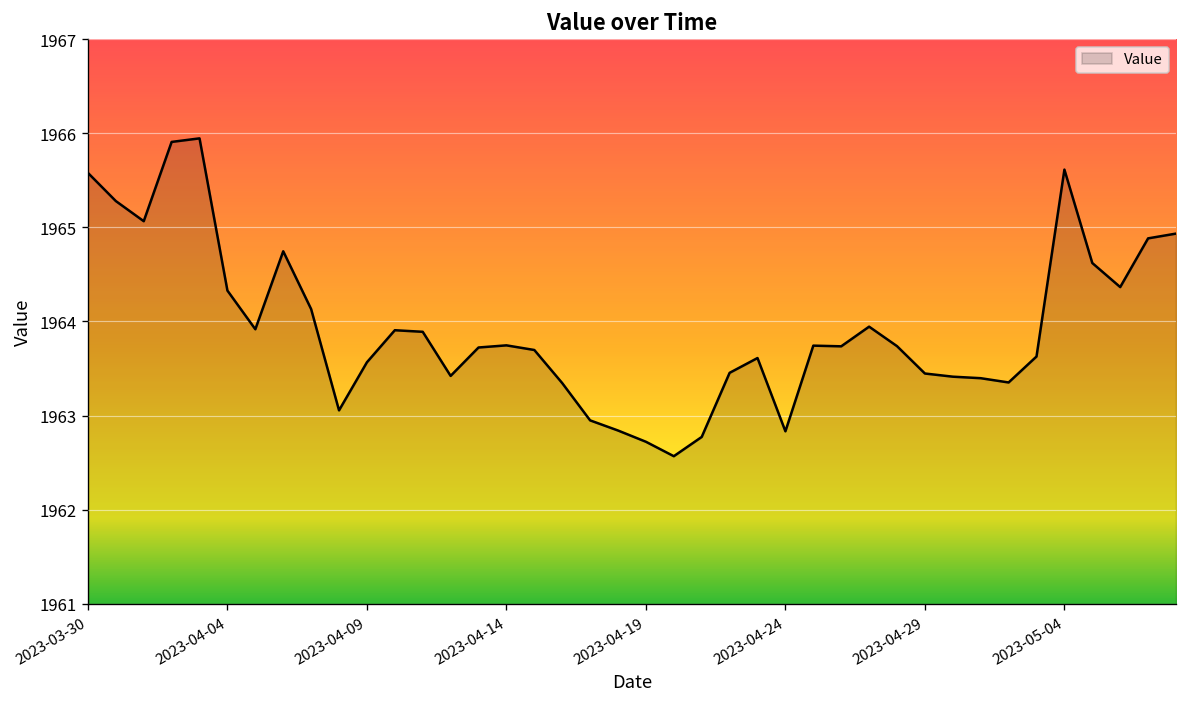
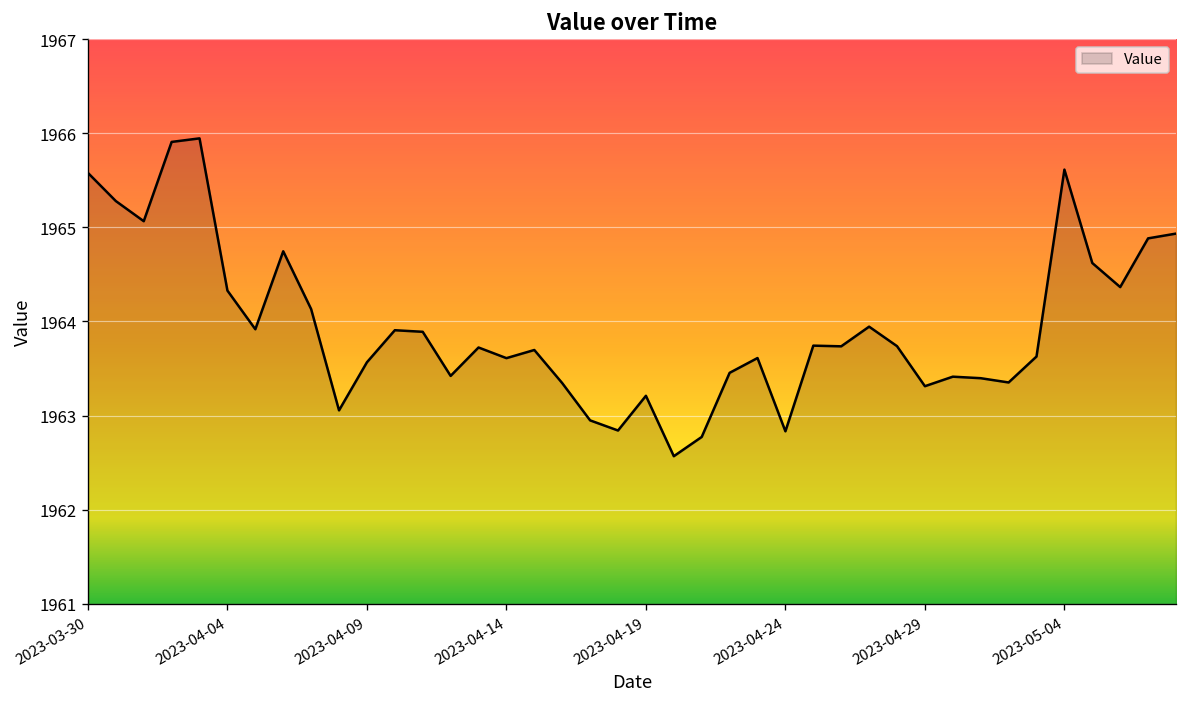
2023-04-14: 1963.7 -> 1963.6
2023-04-19: 1962.7 -> 1963.2
2023-04-29: 1963.4 -> 1963.3
